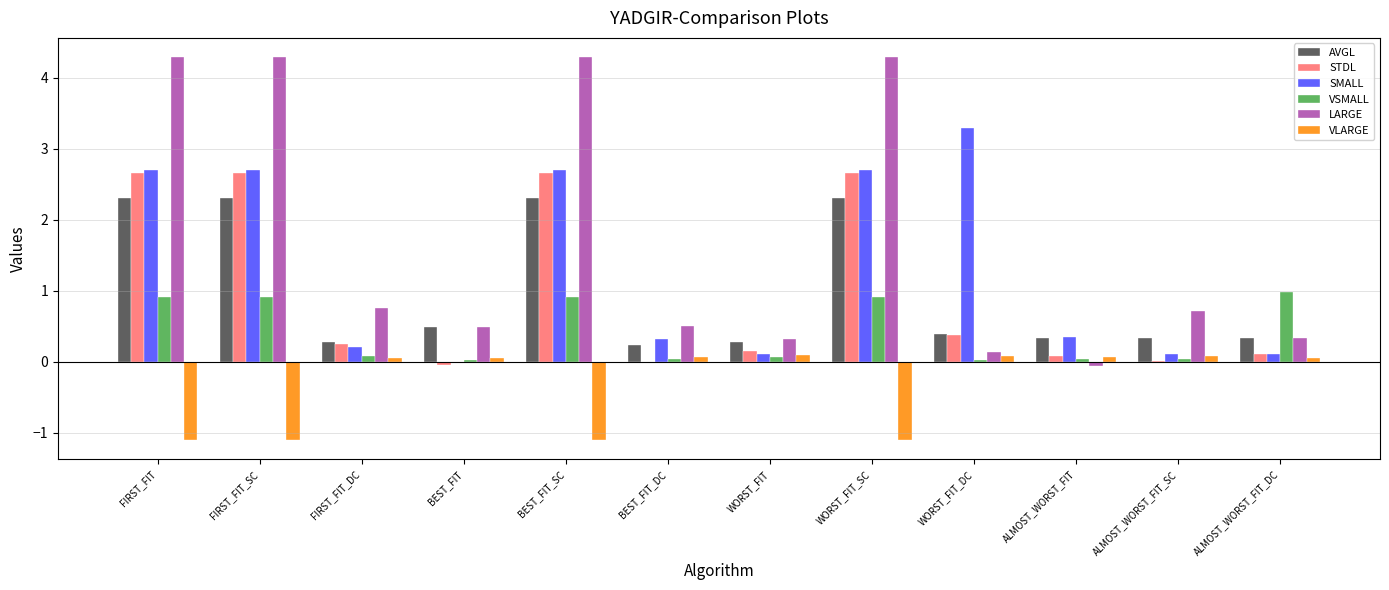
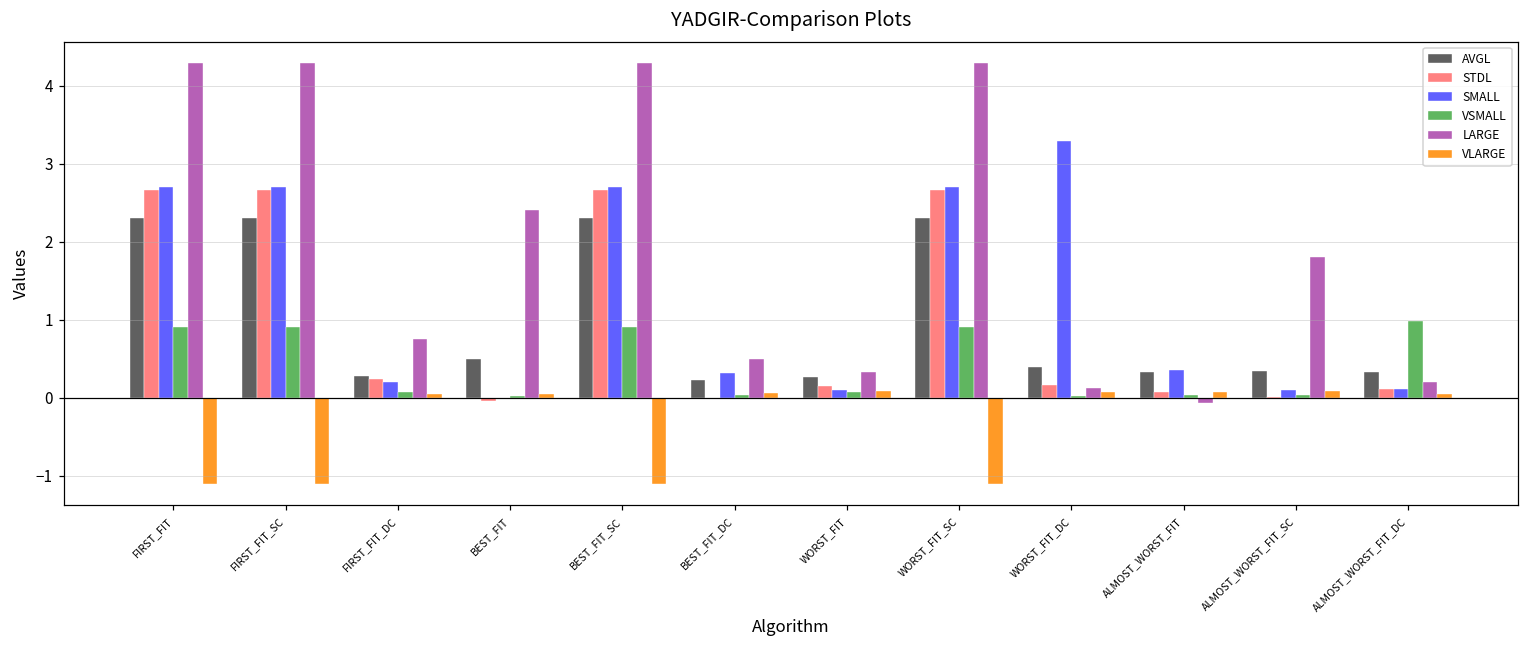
LARGE, BEST_FIT: 0.5 -> 2.4
STDL, WORST_FIT_DC: 0.4 -> 0.2
LARGE, ALMOST_WORST_FIT_SC: 0.7 -> 1.8
LARGE, ALMOST_WORST_FIT_DC: 0.3 -> 0.2
